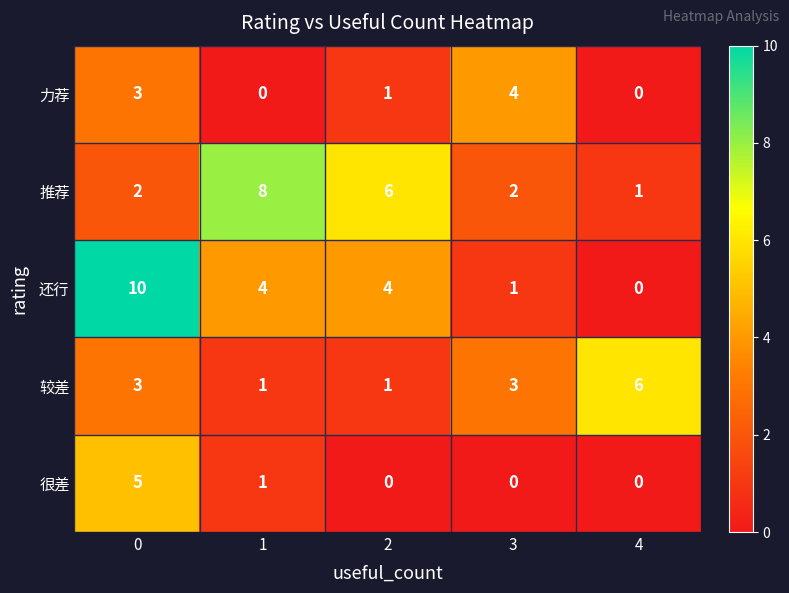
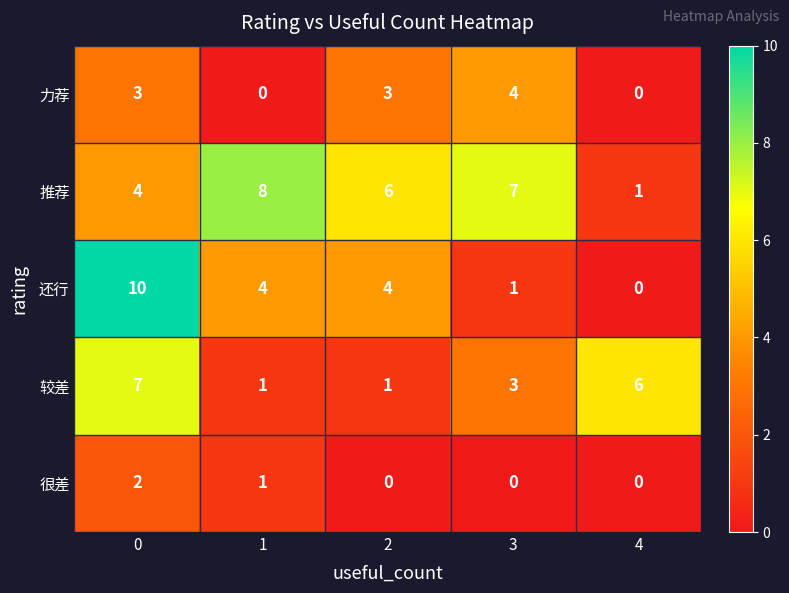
力荐, 2: 1 -> 3
推荐, 0: 2 -> 4
推荐, 3: 2 -> 7
较差, 0: 3 -> 7
很差, 0: 5 -> 2
